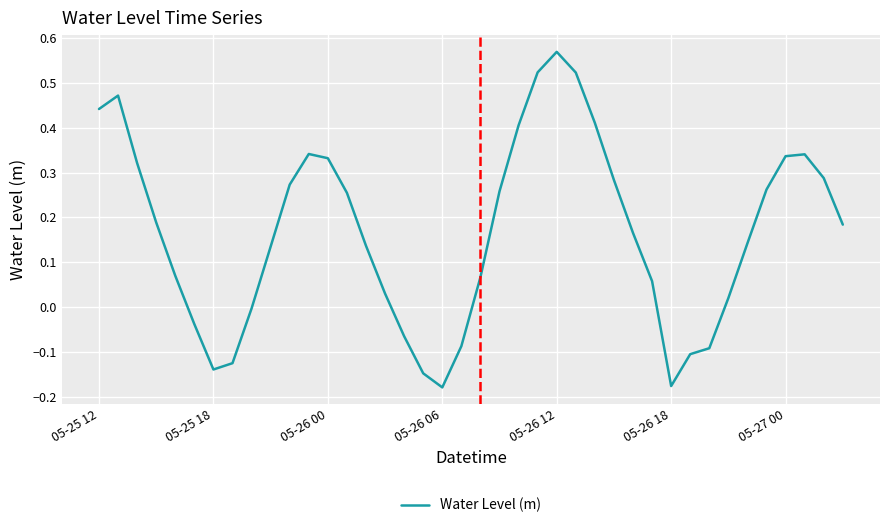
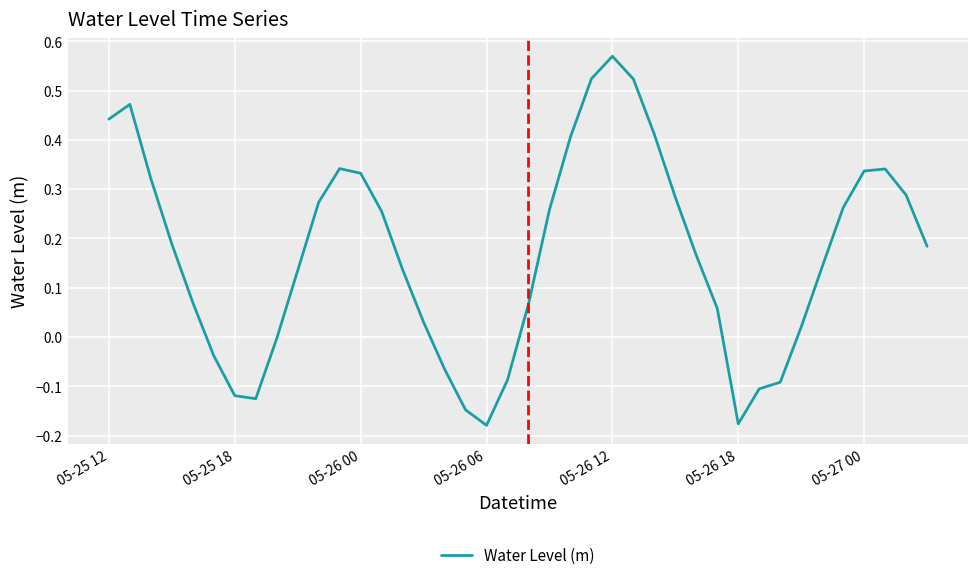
05-25 18: -0.14 -> -0.12
